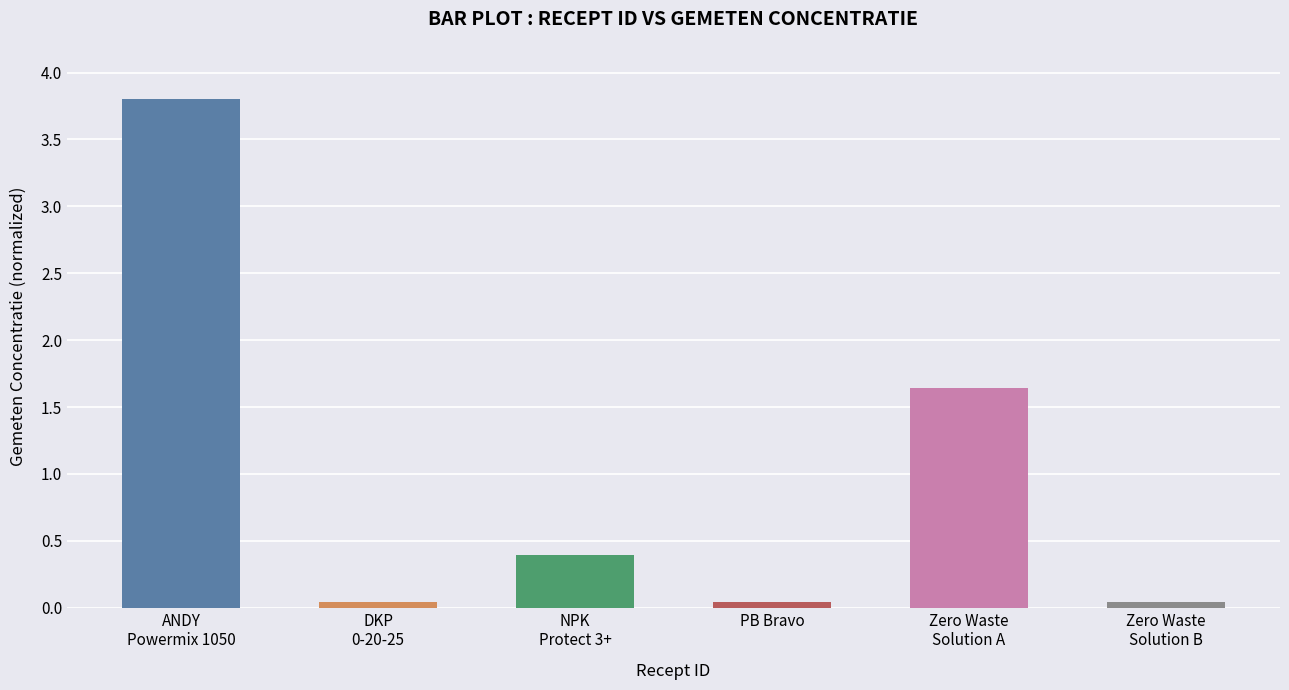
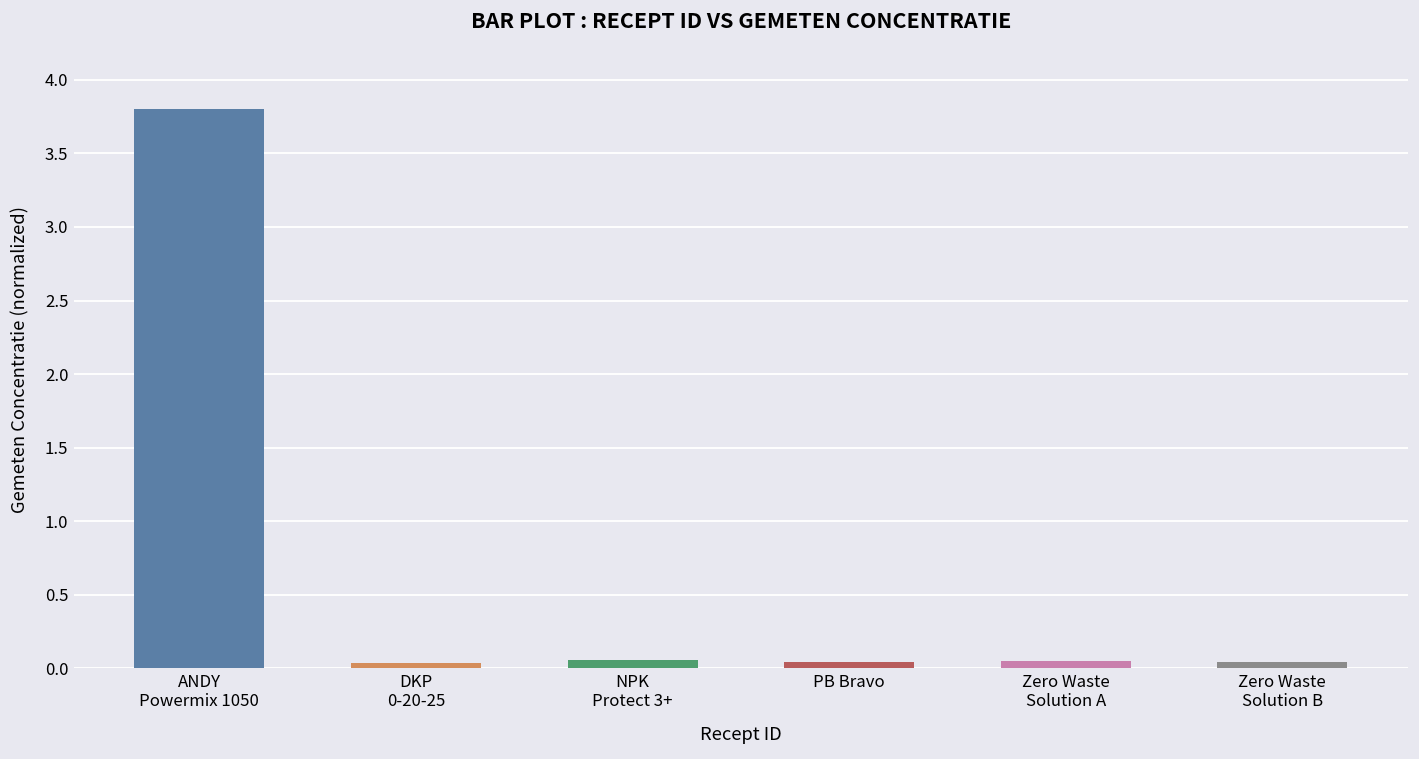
NPK Protect 3+: 0.40 -> 0.06
Zero Waste Solution A: 1.64 -> 0.05
